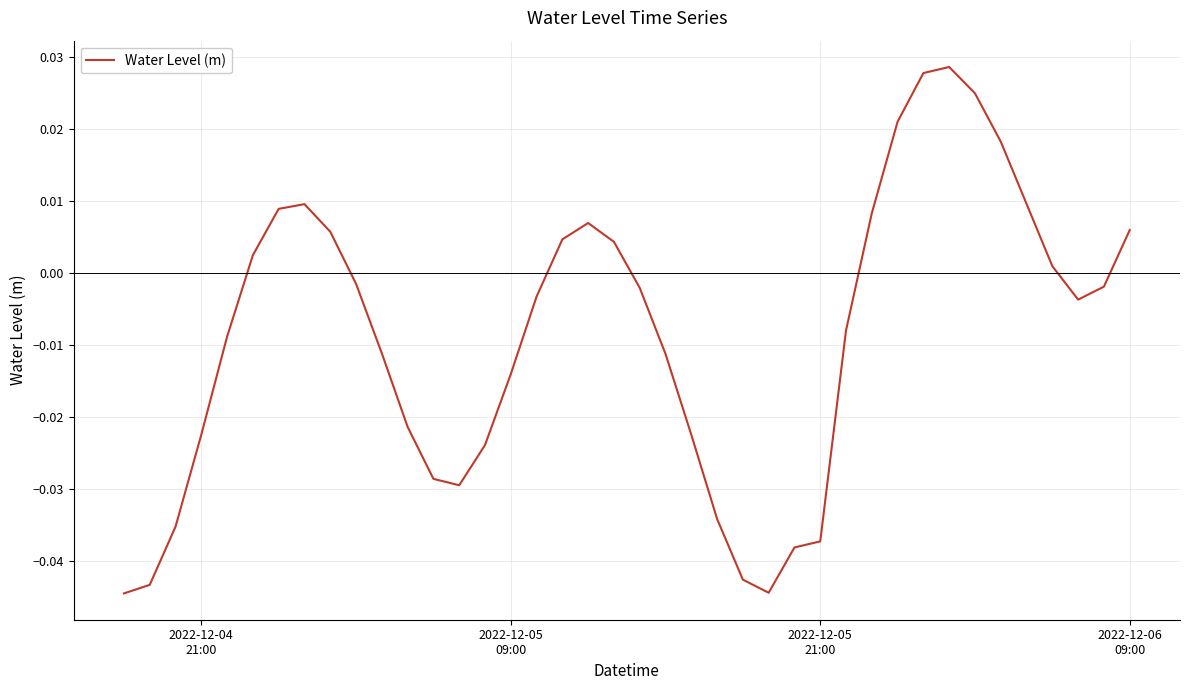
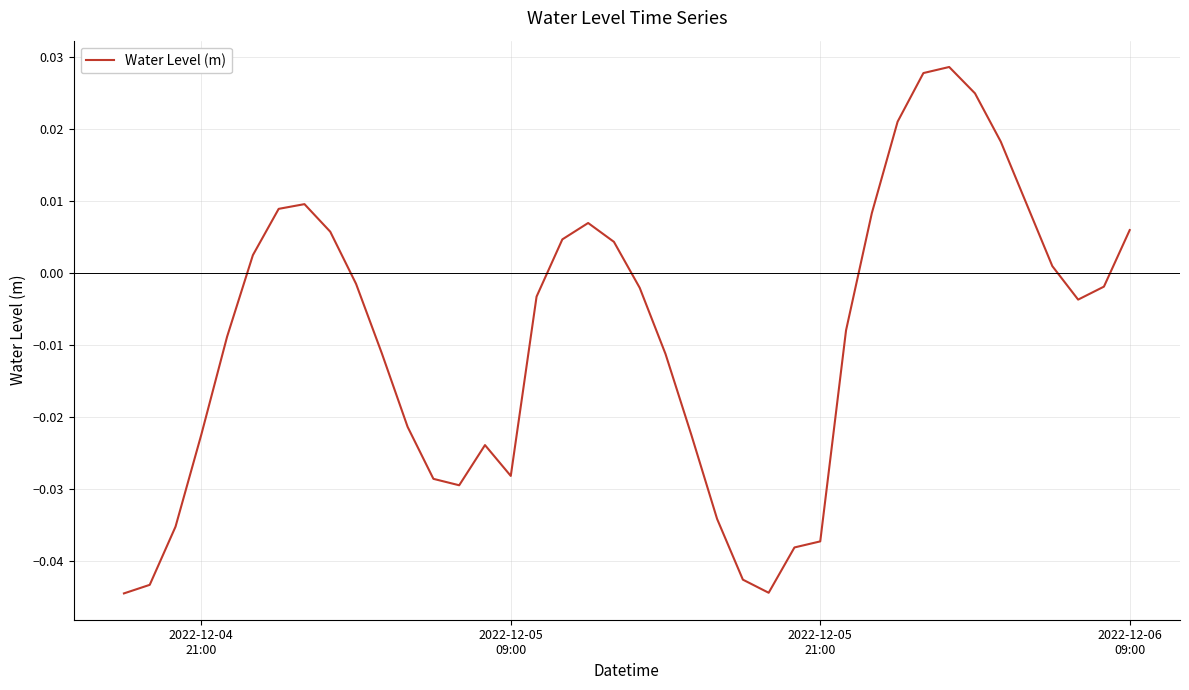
2022-12-05 09:00: -0.014 -> -0.028
